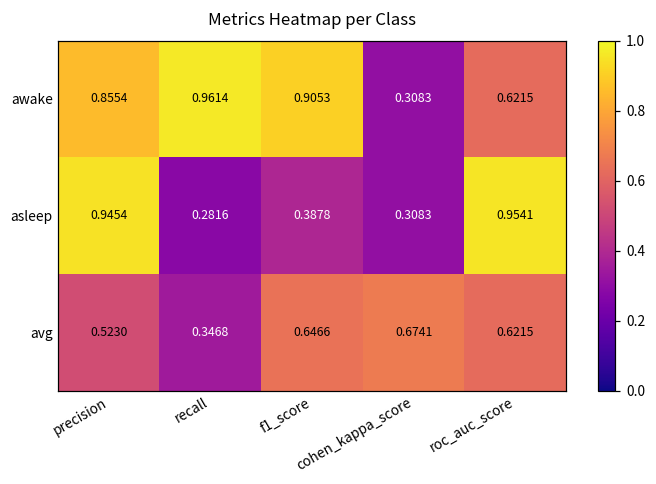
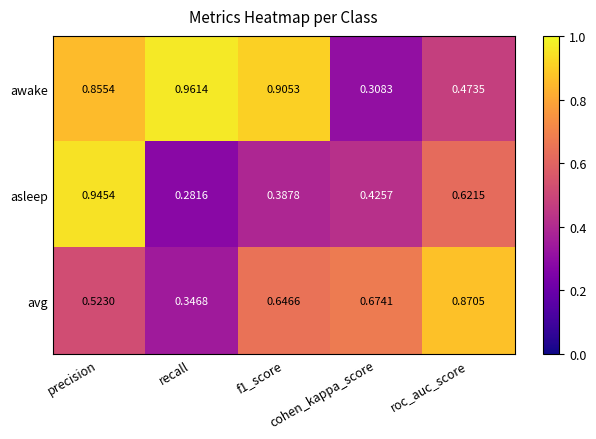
awake, roc_auc_score: 0.6215 -> 0.4735
asleep, cohen_kappa_score: 0.3083 -> 0.4257
asleep, roc_auc_score: 0.9541 -> 0.6215
avg, roc_auc_score: 0.6215 -> 0.8705
